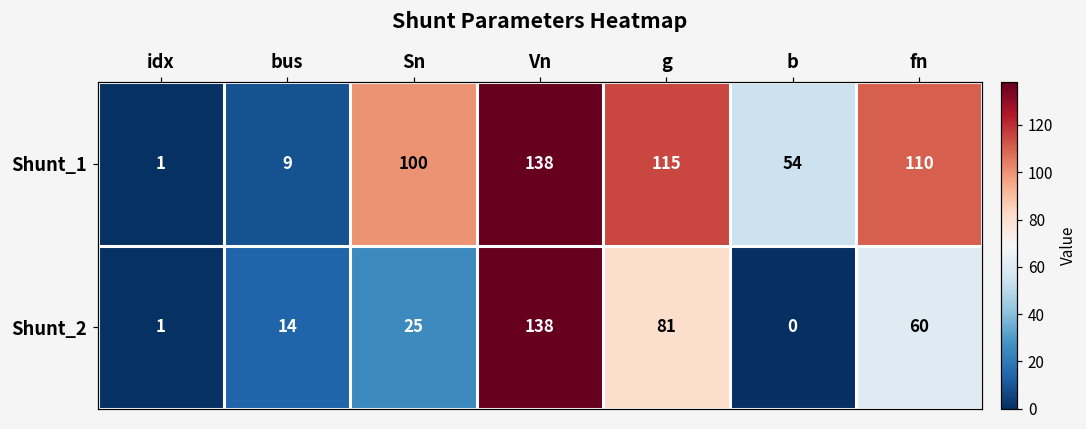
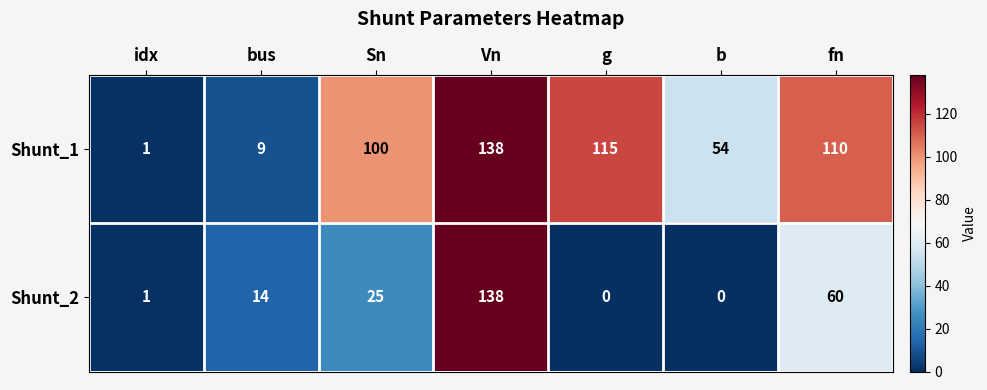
Shunt_2, g: 81 -> 0
